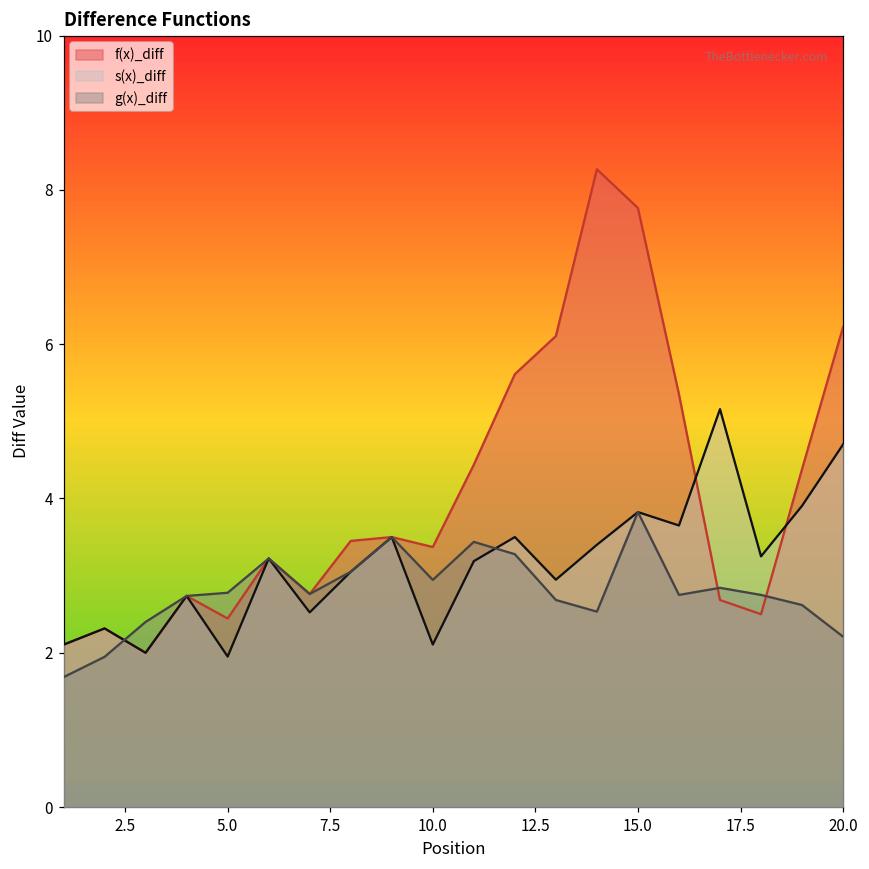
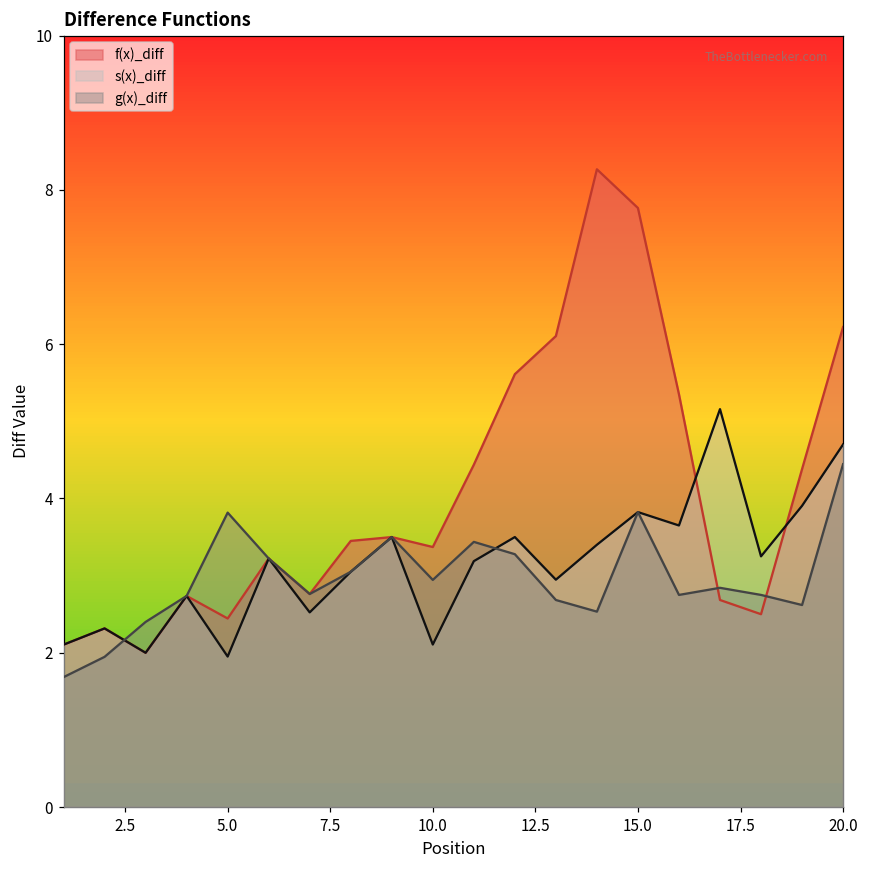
g(x)_diff, 5.0: 2.8 -> 3.8
g(x)_diff, 20.0: 2.2 -> 4.4
